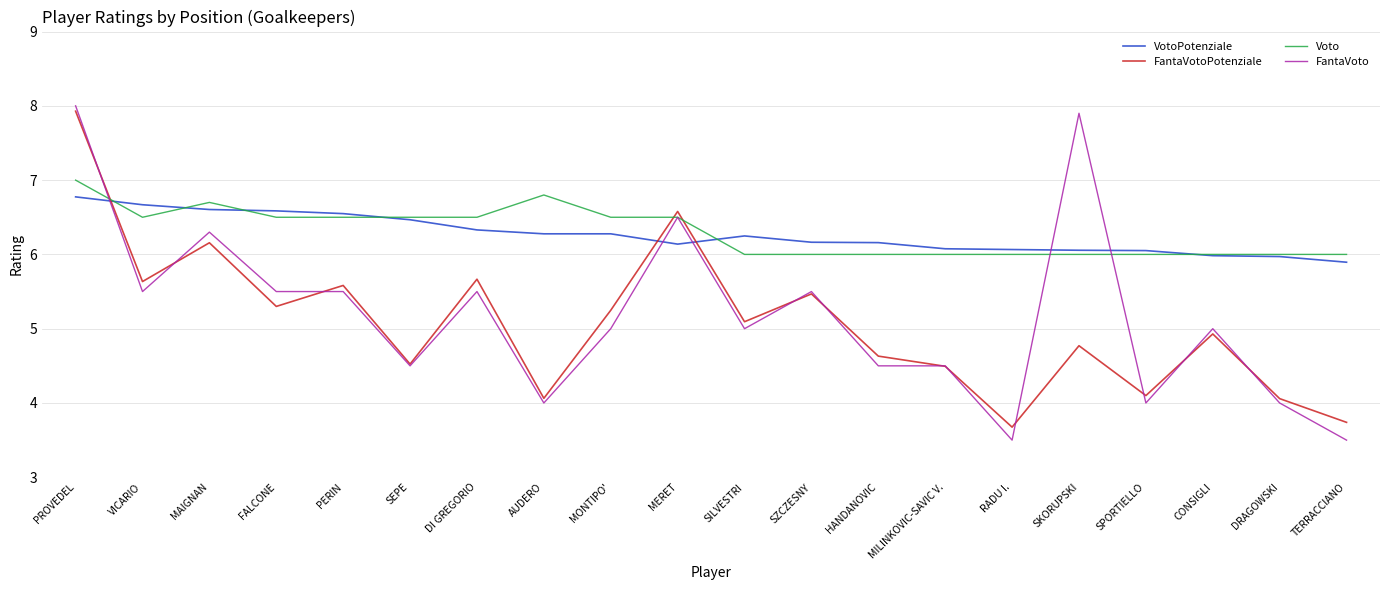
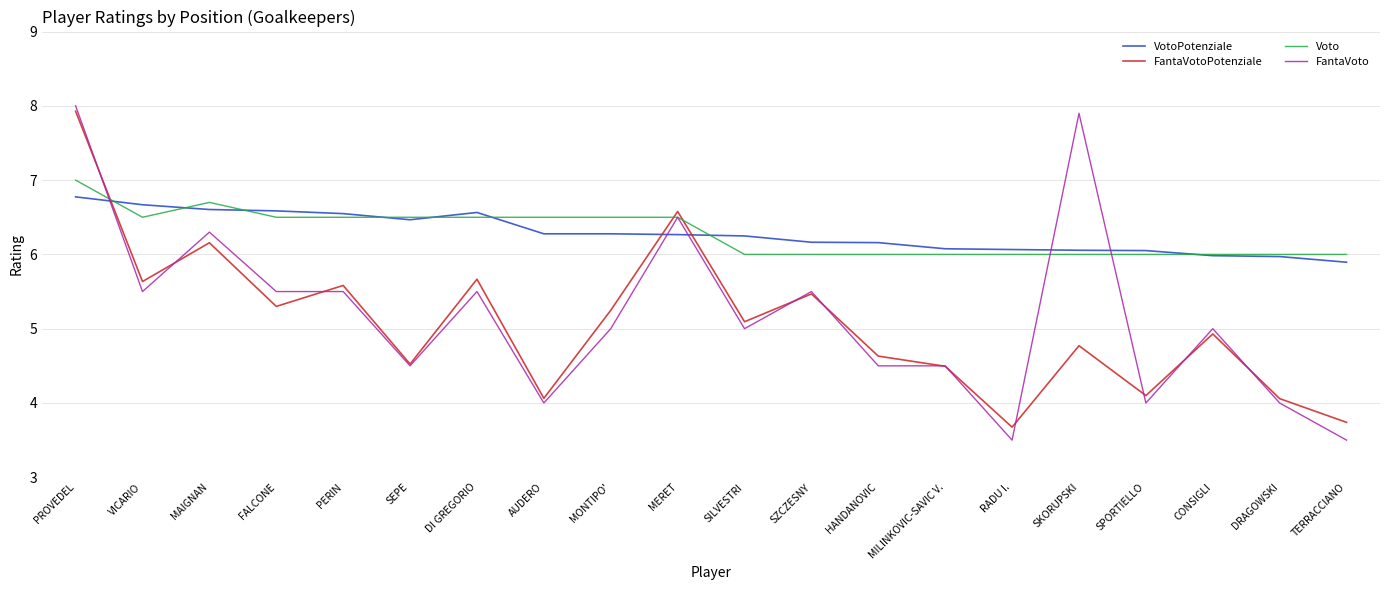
VotoPotenziale, DI GREGORIO: 6.3 -> 6.6
Voto, AUDERO: 6.8 -> 6.5
VotoPotenziale, MERET: 6.1 -> 6.3
